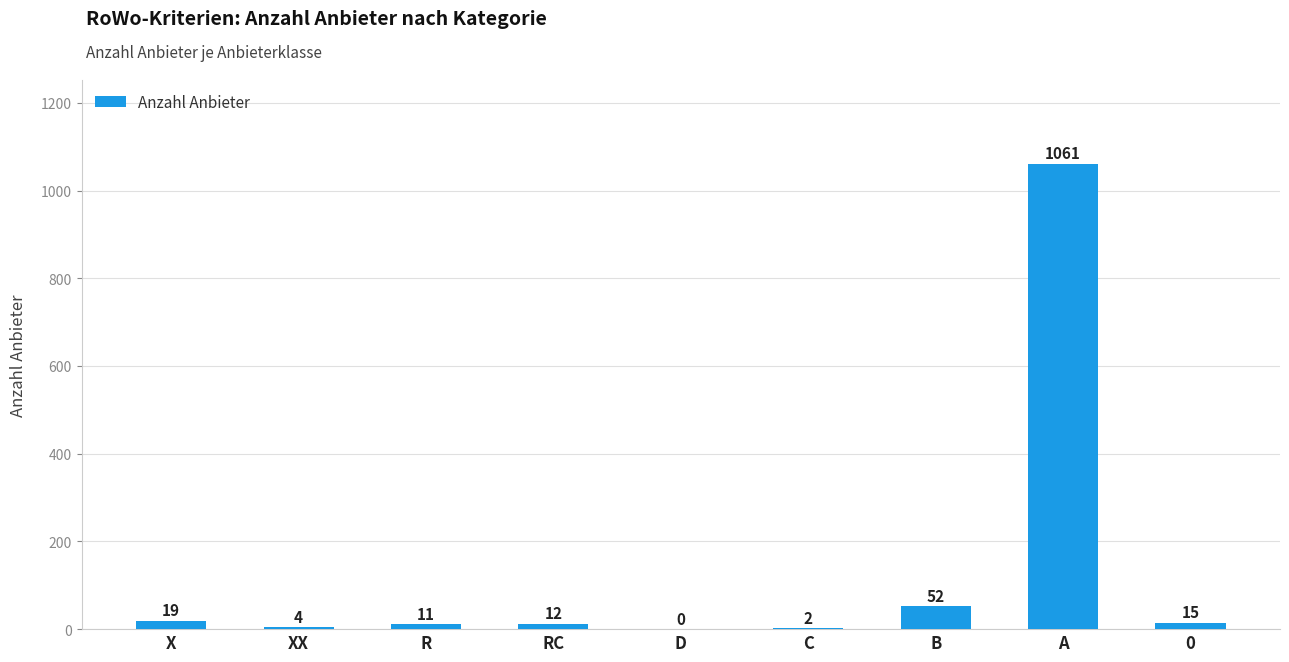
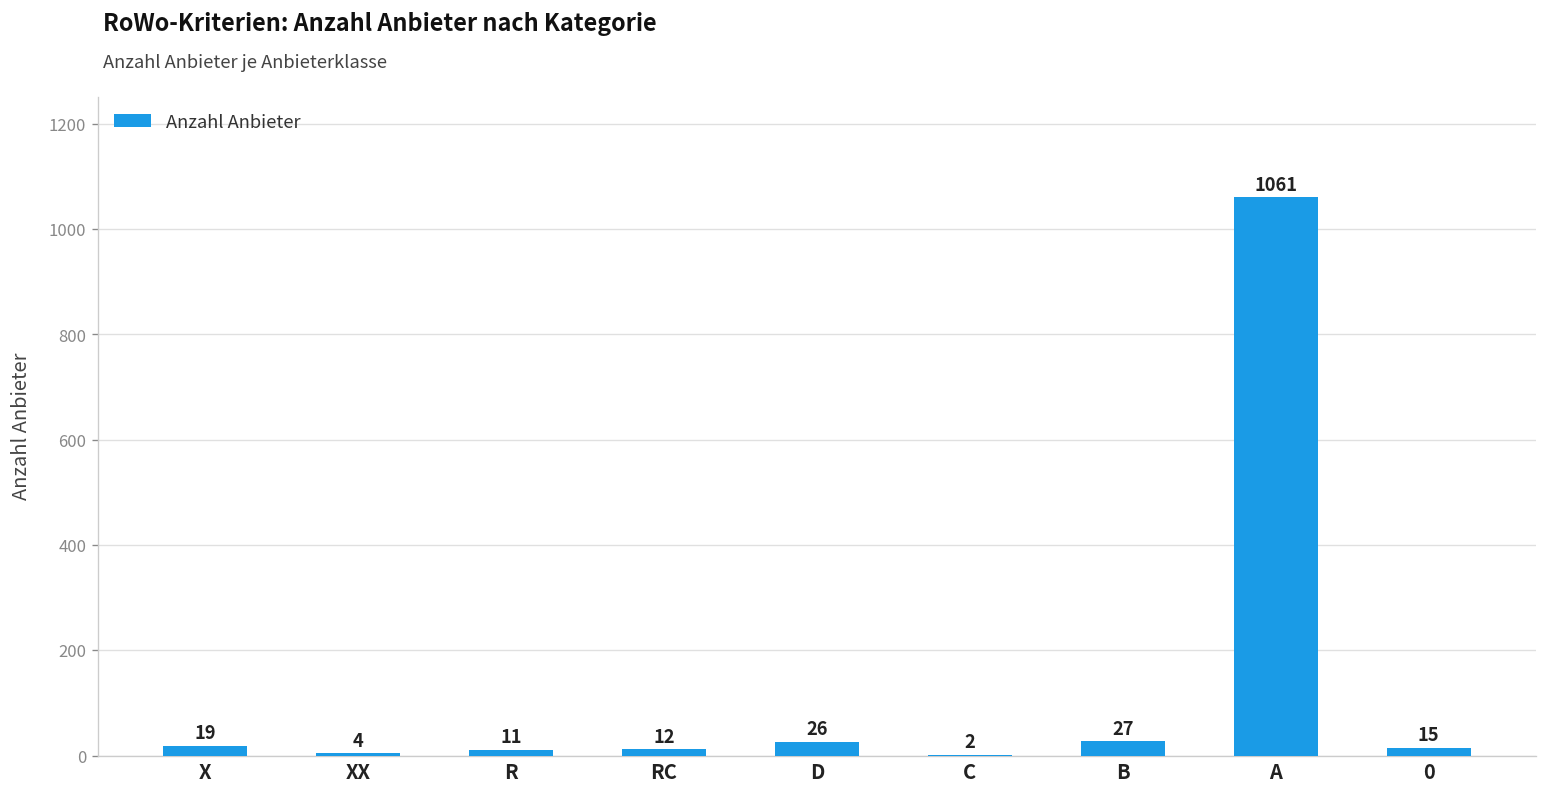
D: 0 -> 26
B: 52 -> 27
